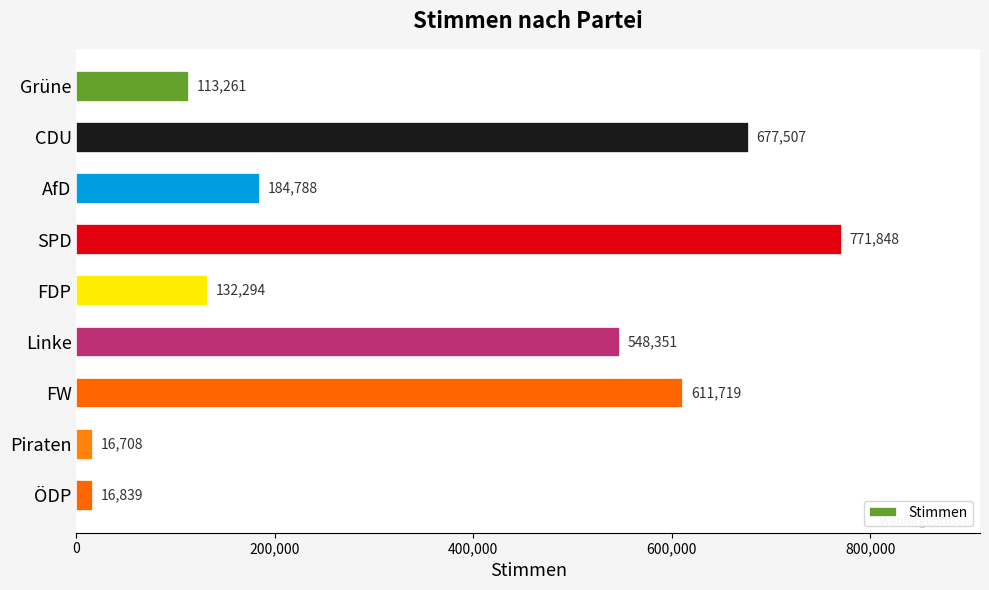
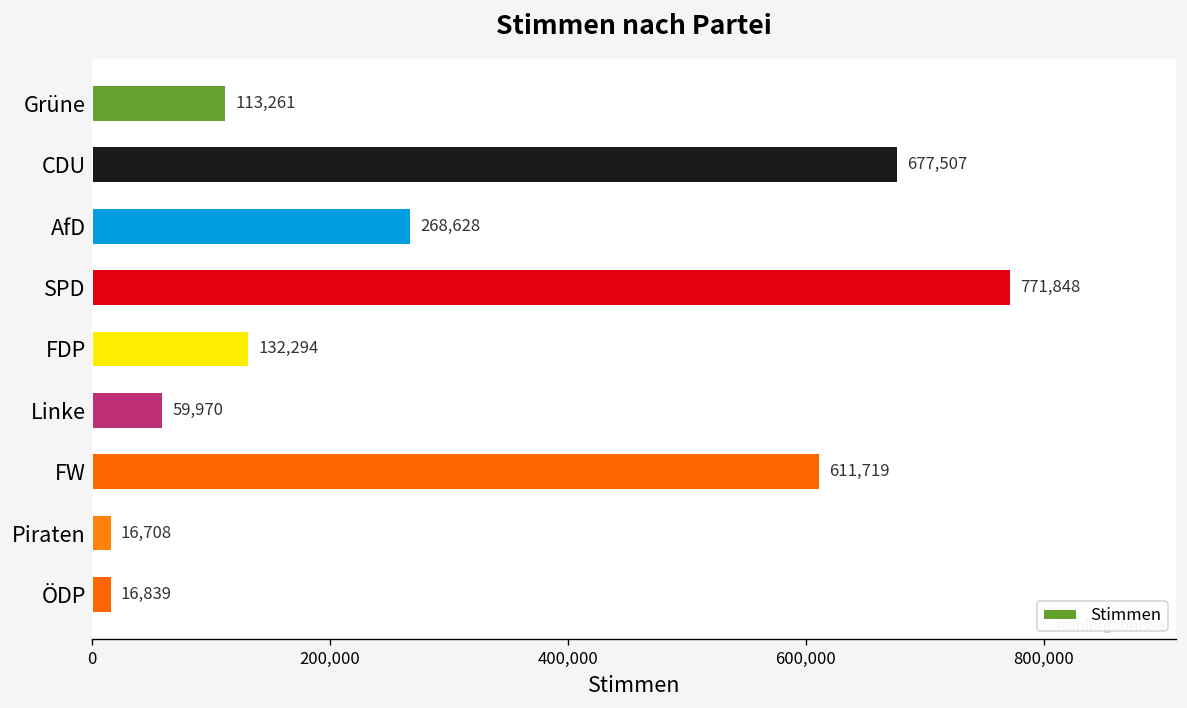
AfD: 184,788 -> 268,628
Linke: 548,351 -> 59,970
